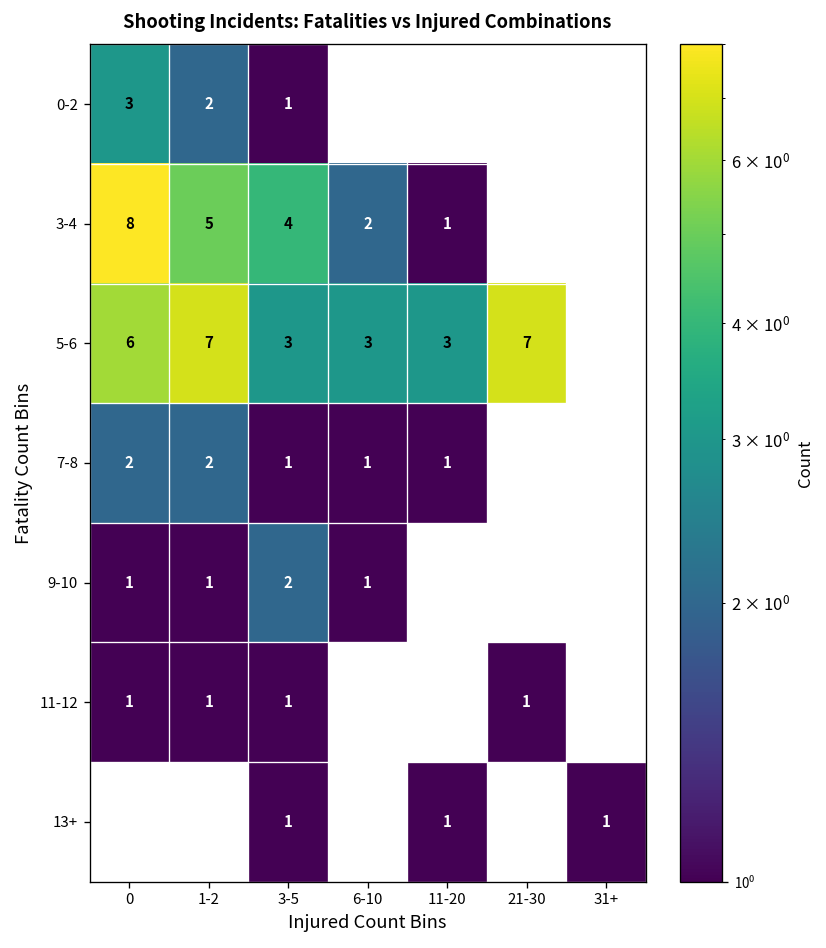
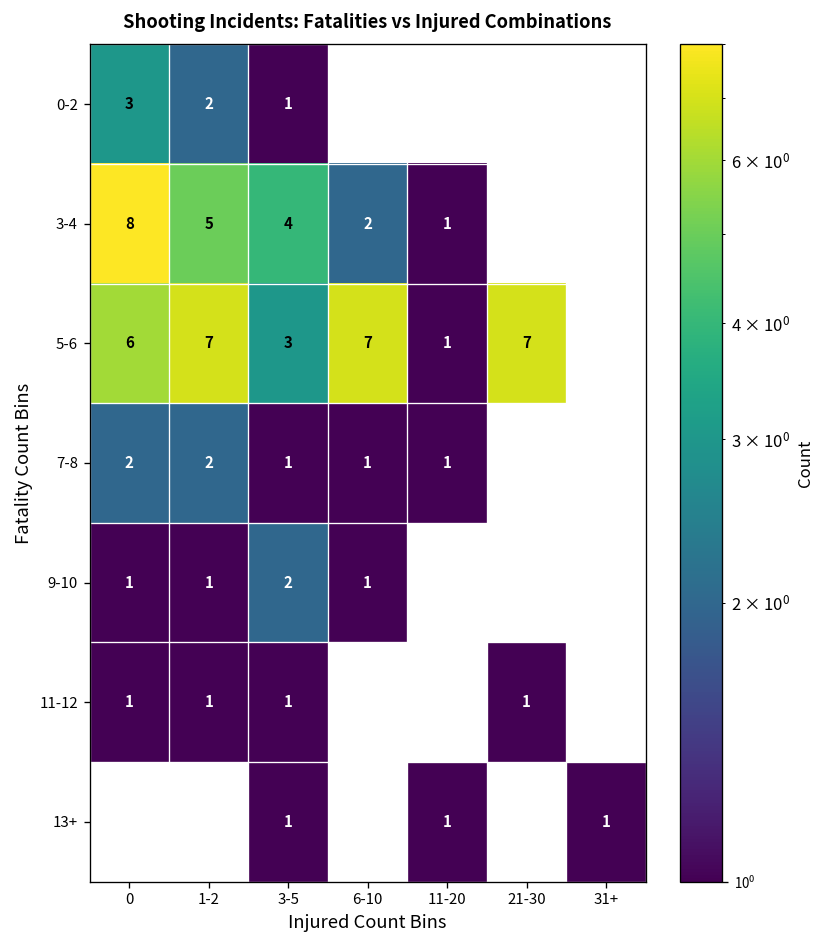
5-6, 6-10: 3 -> 7
5-6, 11-20: 3 -> 1
